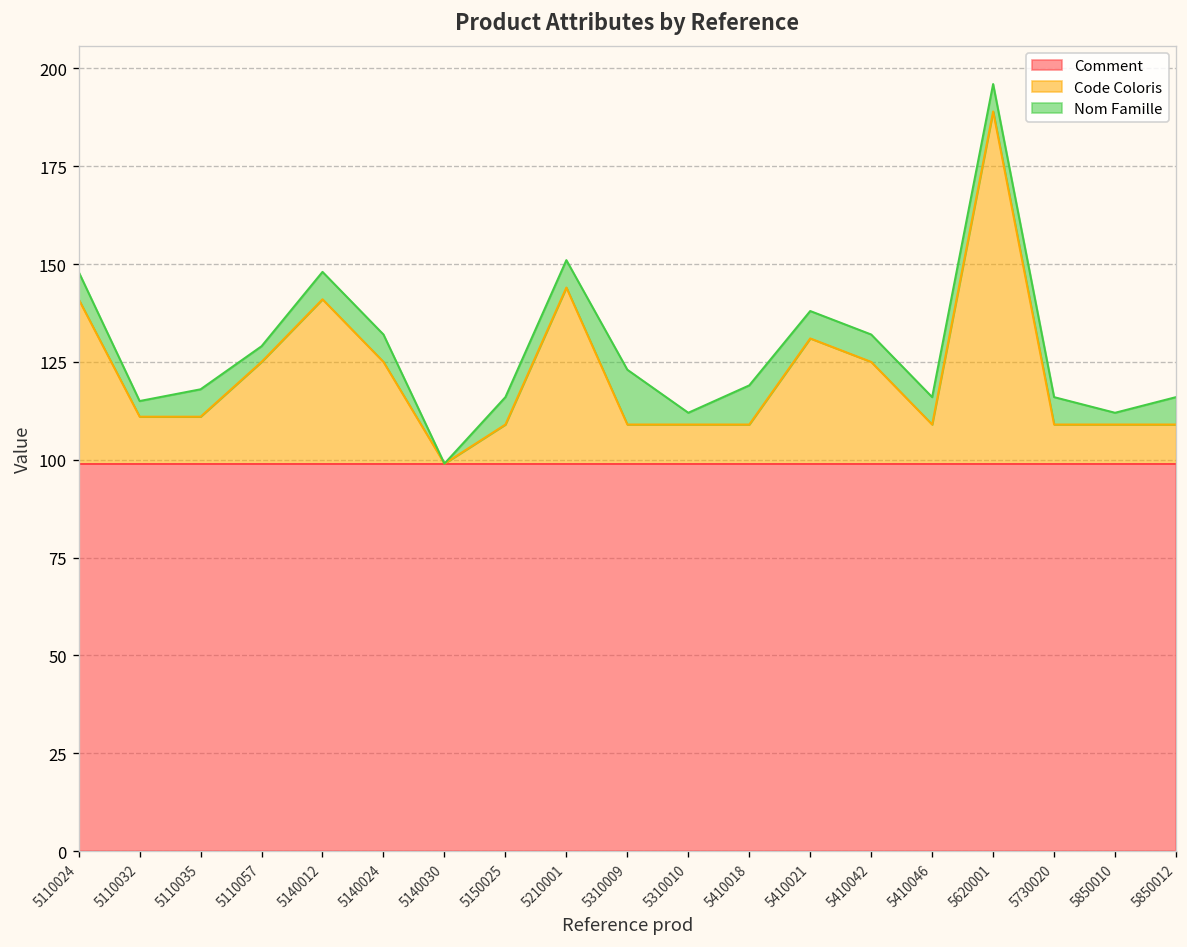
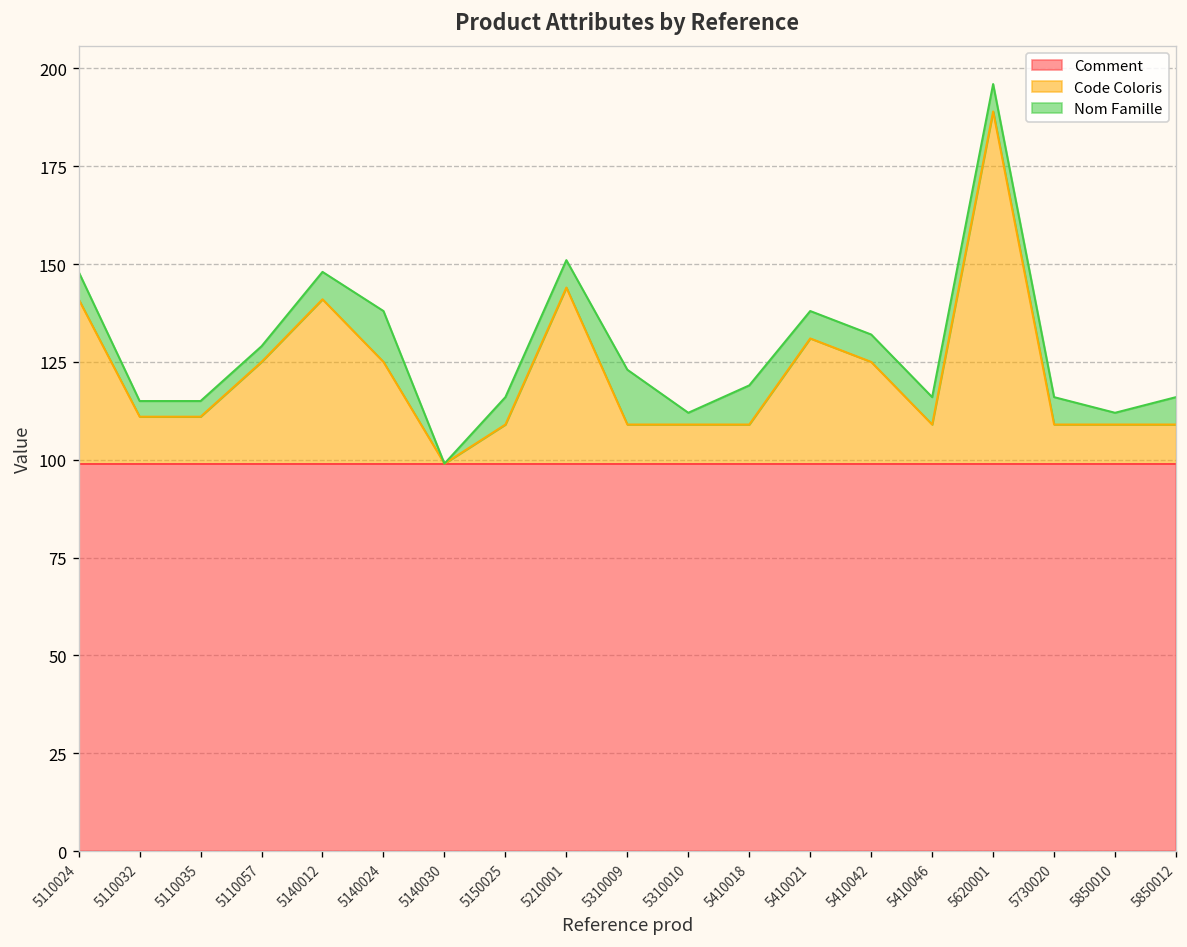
Nom Famille, 5110035: 7 -> 4
Nom Famille, 5140024: 7 -> 13
